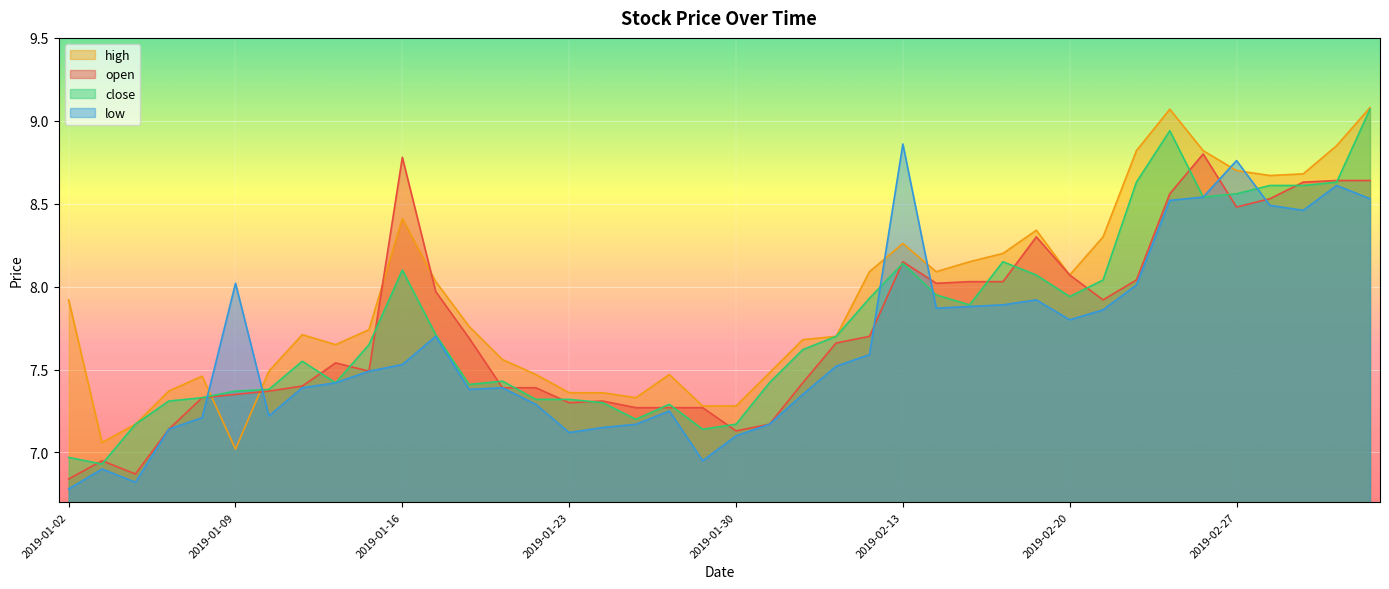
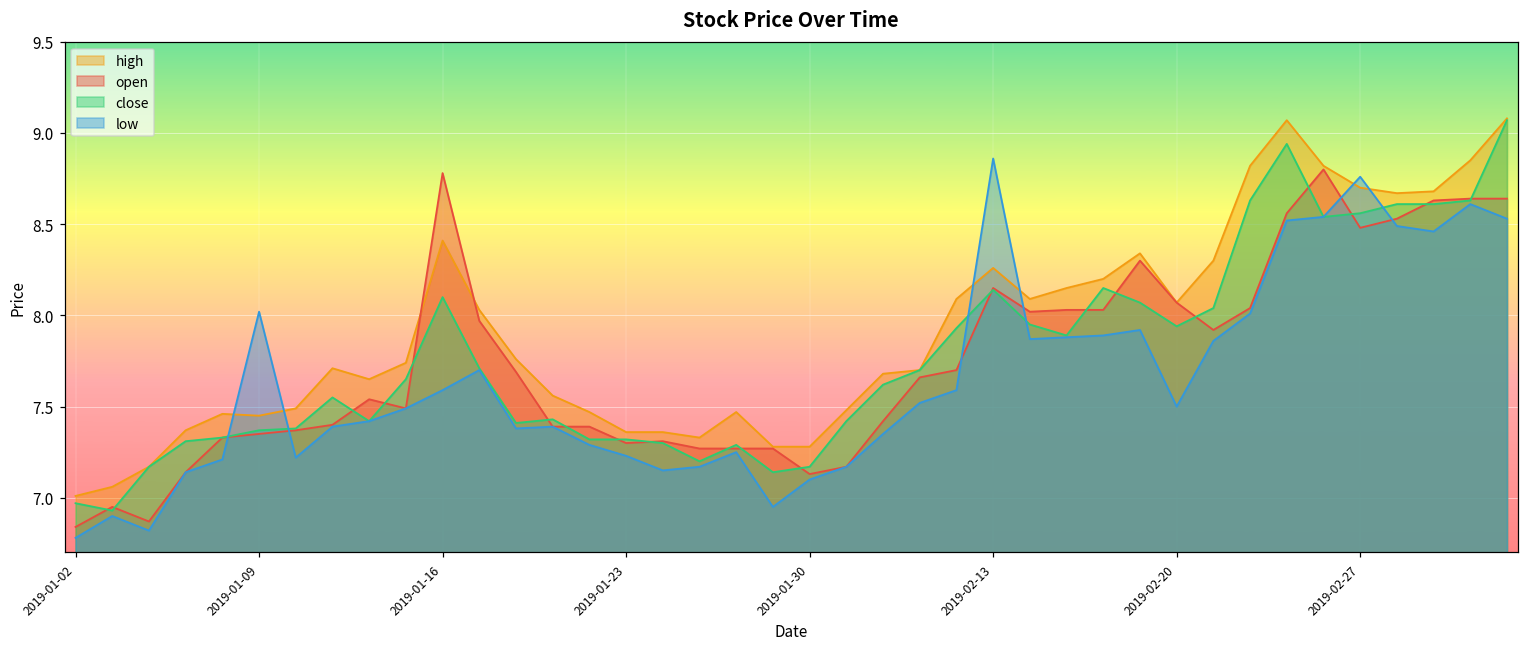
high, 2019-01-02: 7.92 -> 7.01
high, 2019-01-09: 7.02 -> 7.45
low, 2019-01-16: 7.53 -> 7.59
low, 2019-01-23: 7.12 -> 7.23
low, 2019-02-20: 7.8 -> 7.5
